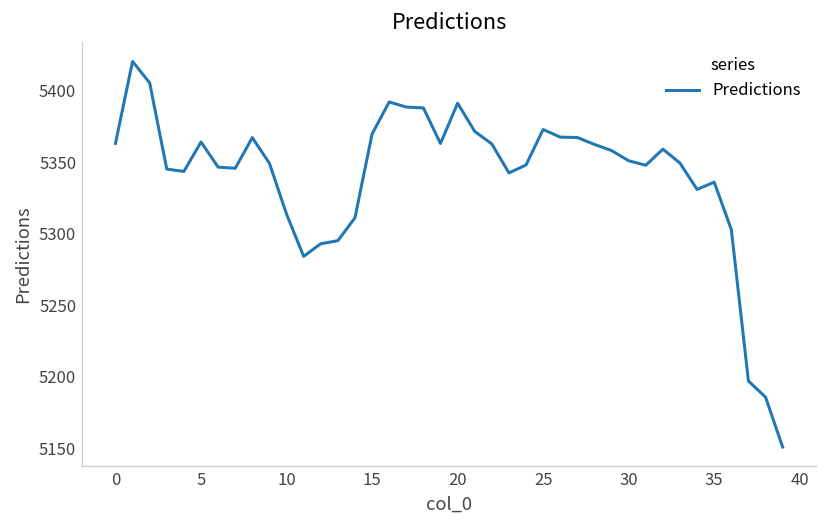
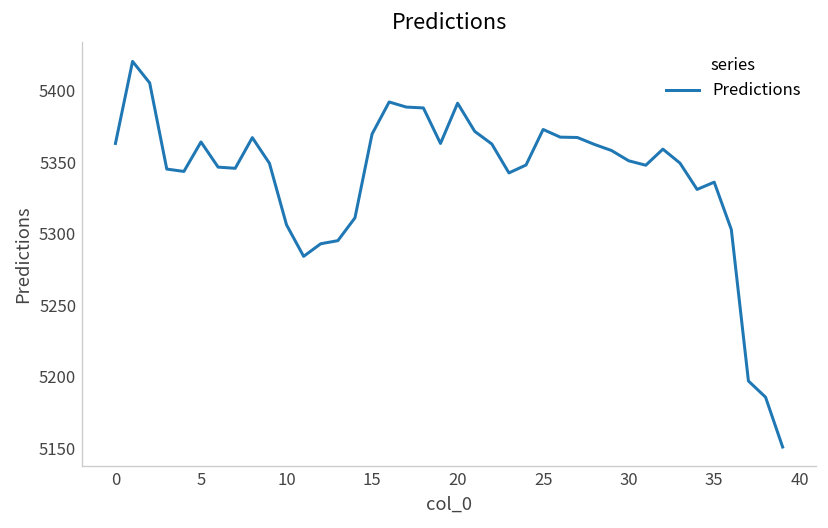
10: 5314 -> 5306
